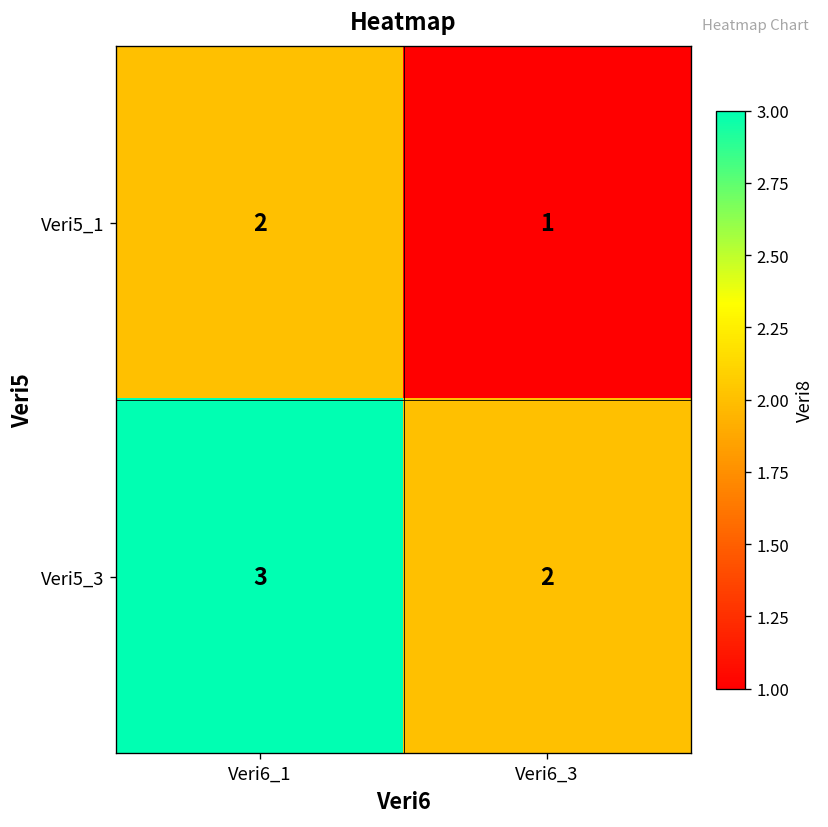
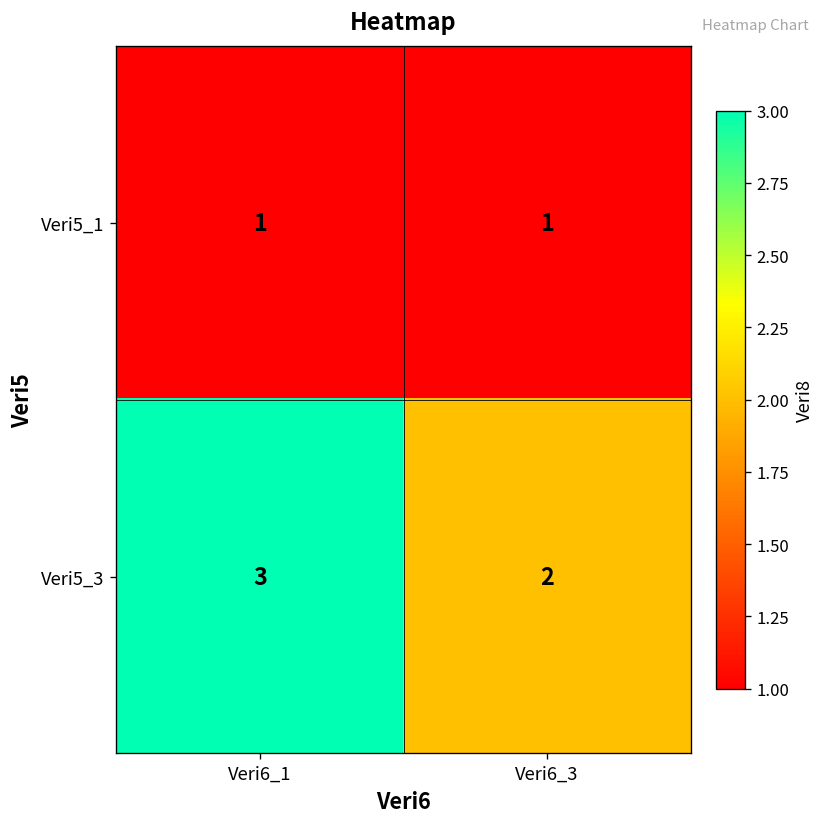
Veri5_1, Veri6_1: 2 -> 1
